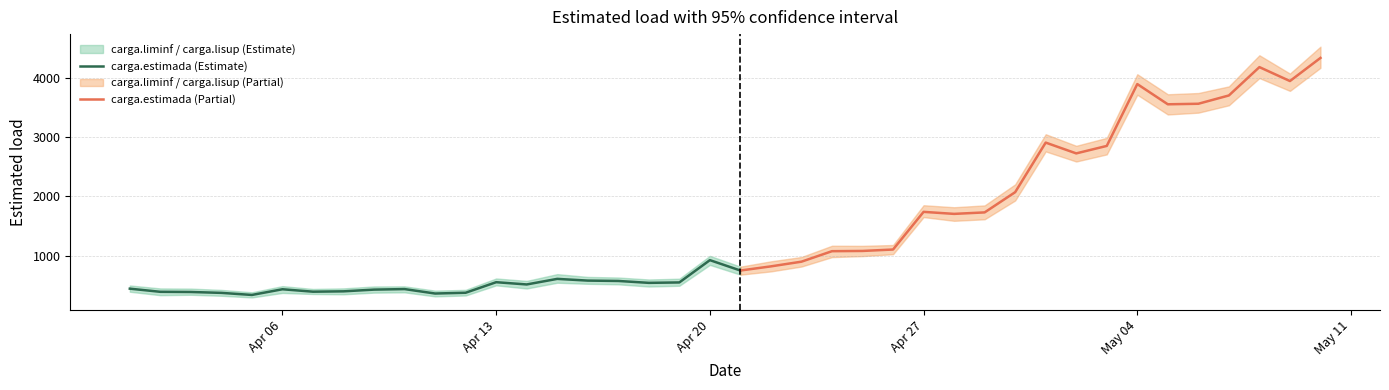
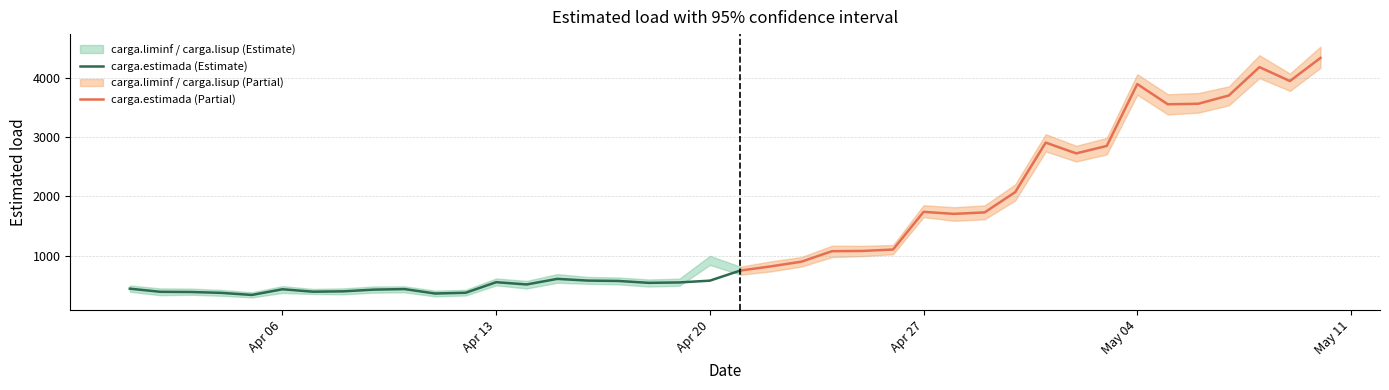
carga.estimada (Estimate), Apr 20: 900 -> 600
